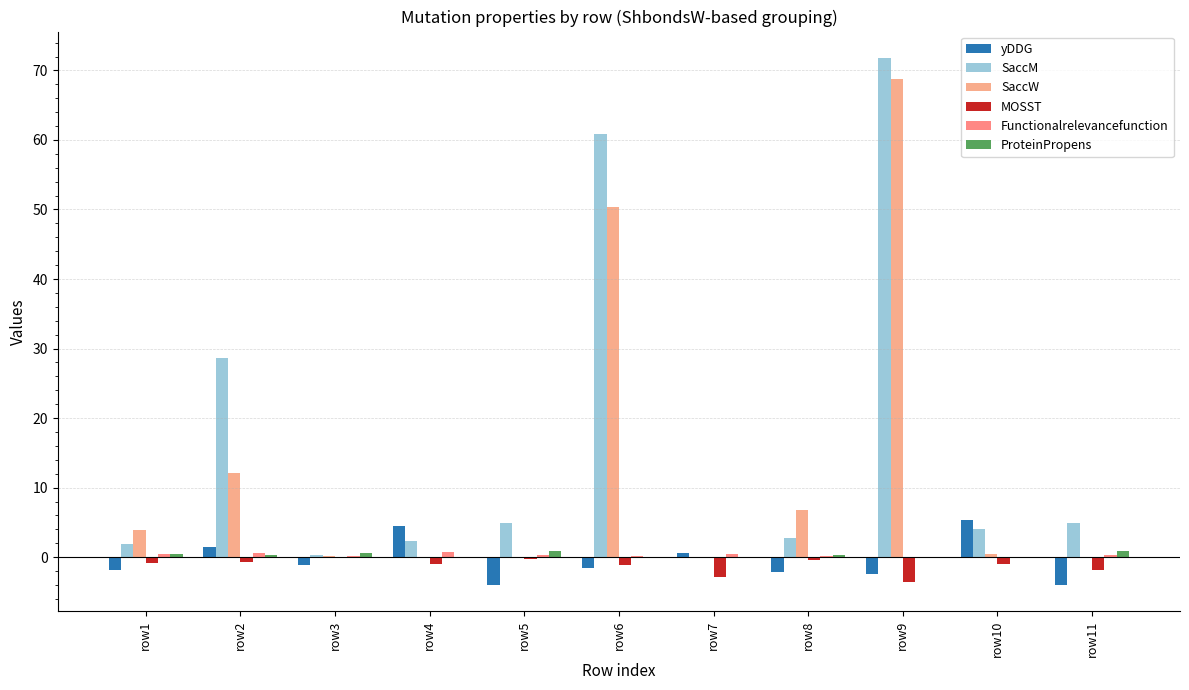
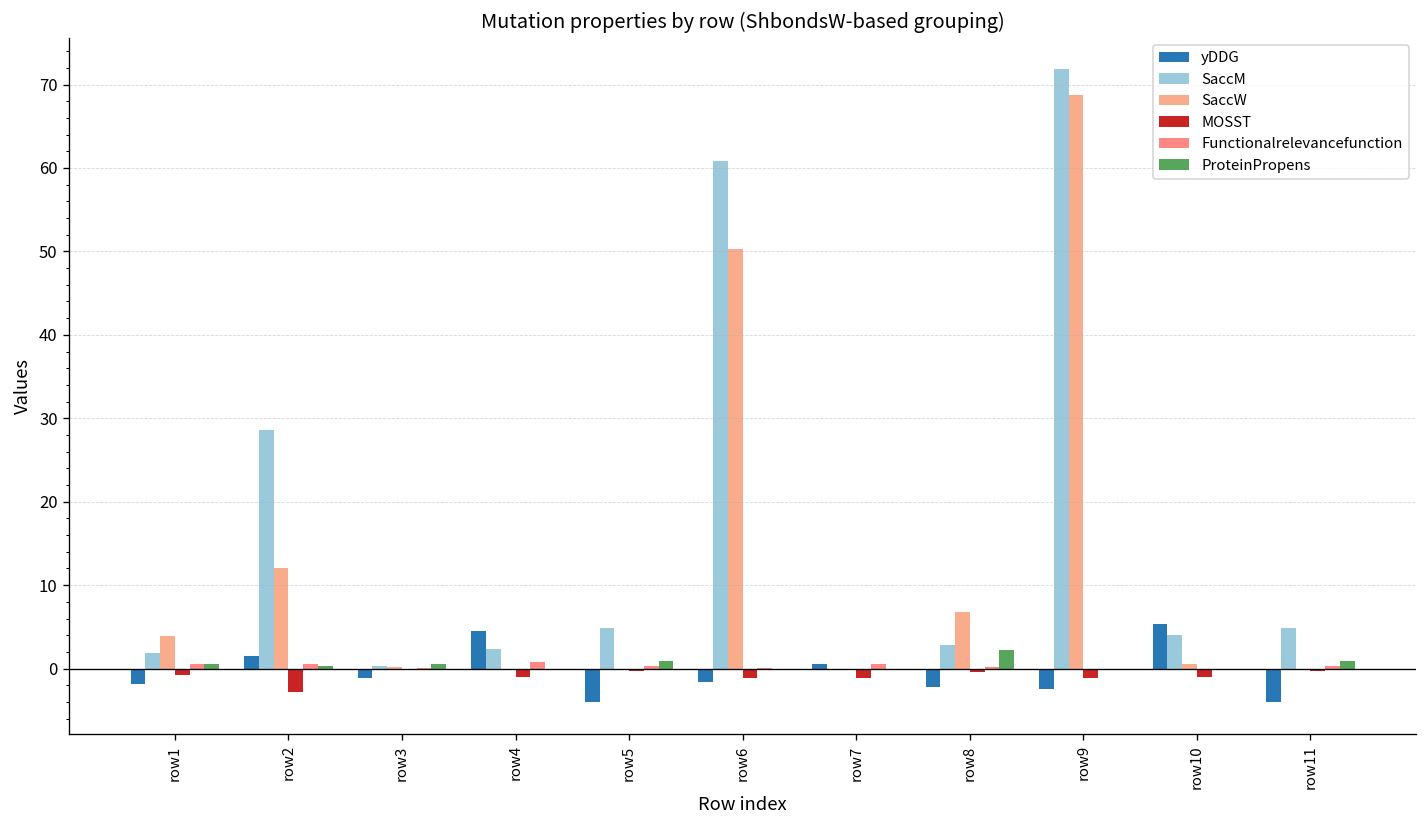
MOSST, row2: -1 -> -3
MOSST, row7: -3 -> -1
ProteinPropens, row8: 0 -> 2
MOSST, row9: -4 -> -1
MOSST, row11: -2 -> 0
